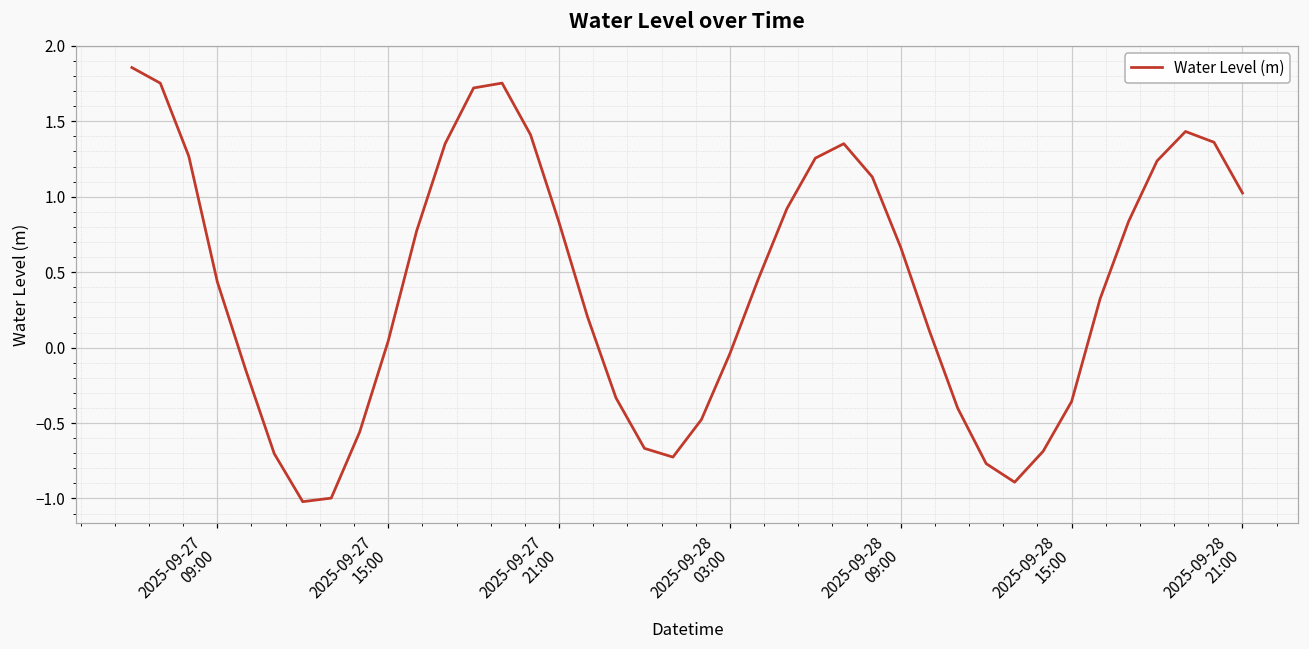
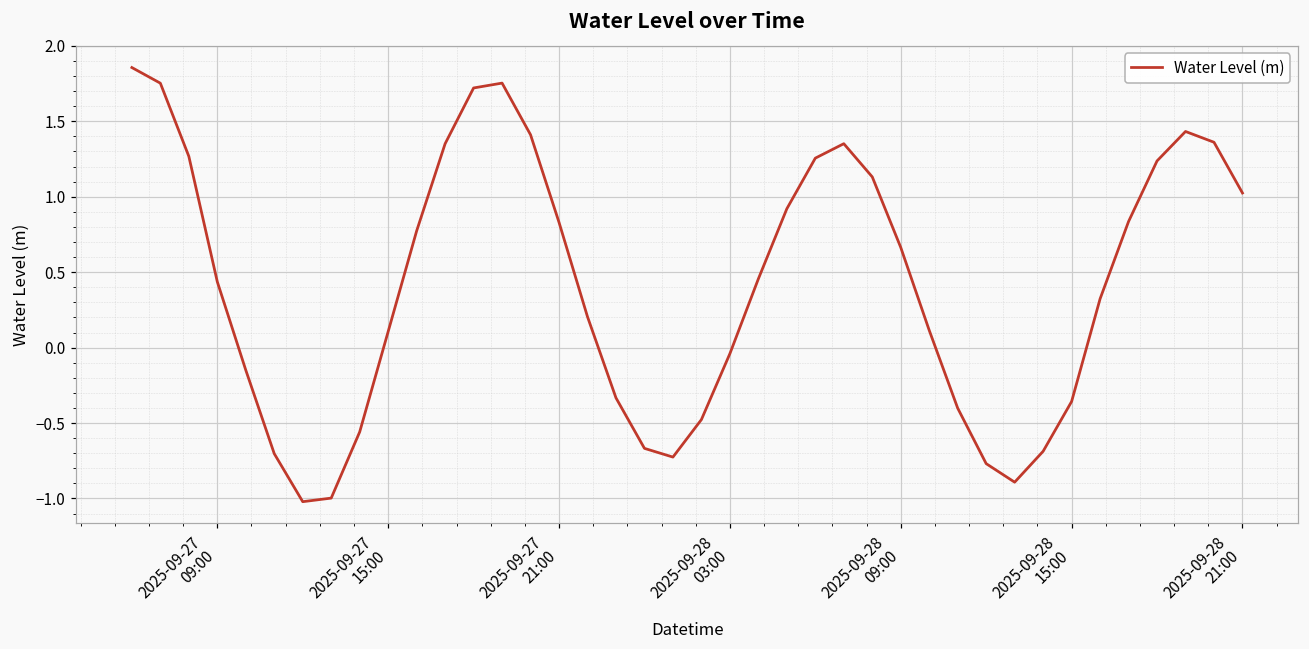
2025-09-27 15:00: 0.04 -> 0.11
